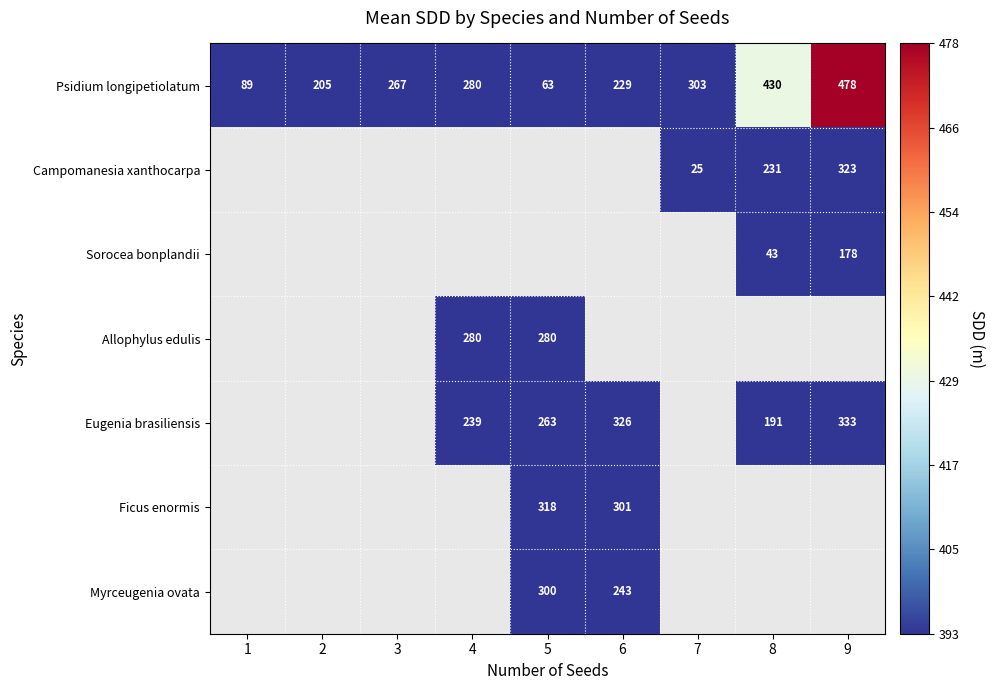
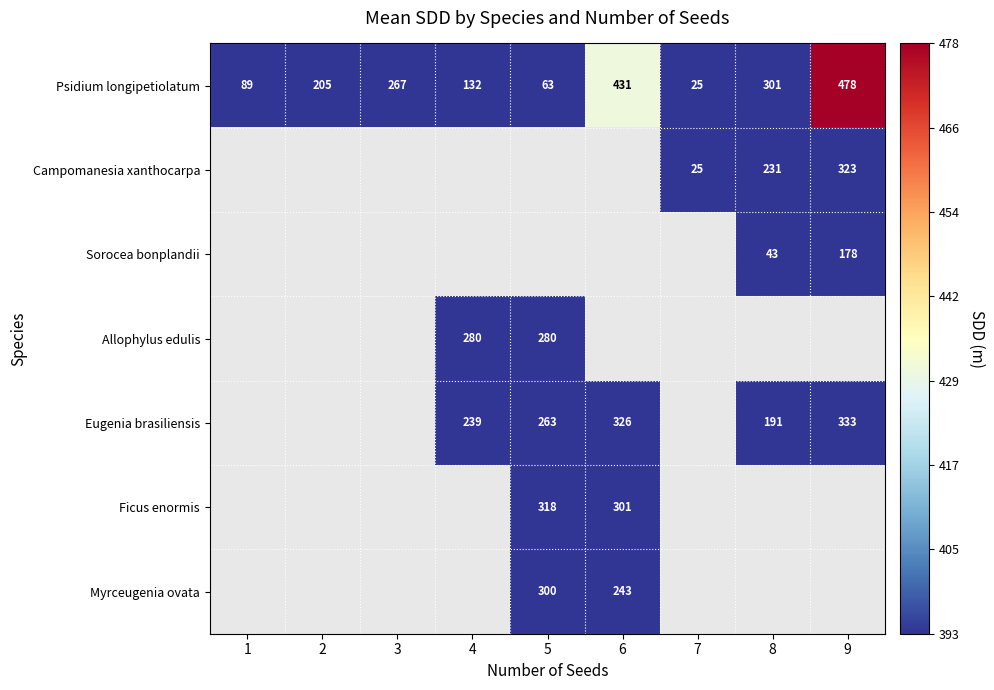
Psidium longipetiolatum, 4: 280 -> 132
Psidium longipetiolatum, 6: 229 -> 431
Psidium longipetiolatum, 7: 303 -> 25
Psidium longipetiolatum, 8: 430 -> 301
